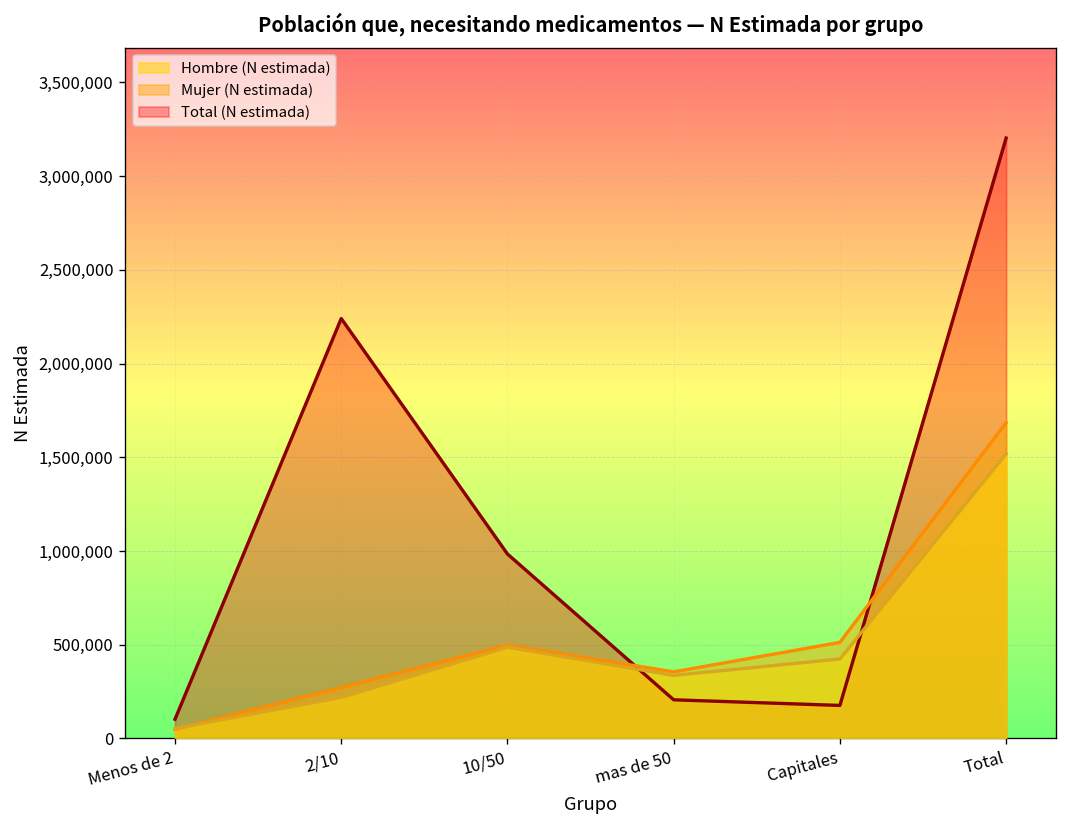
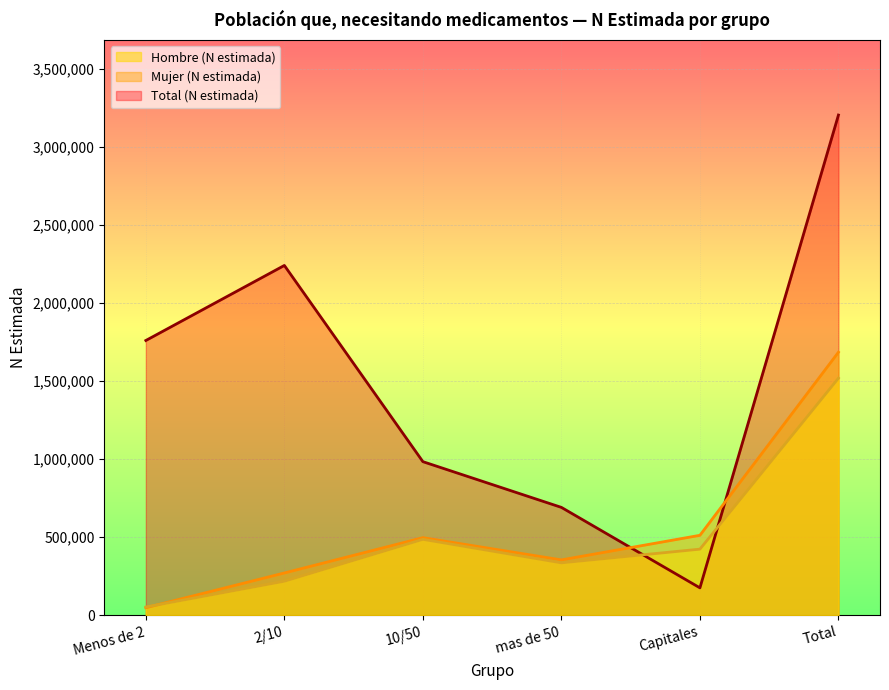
Total (N estimada), Menos de 2: 100,000 -> 1,760,000
Total (N estimada), mas de 50: 210,000 -> 690,000
